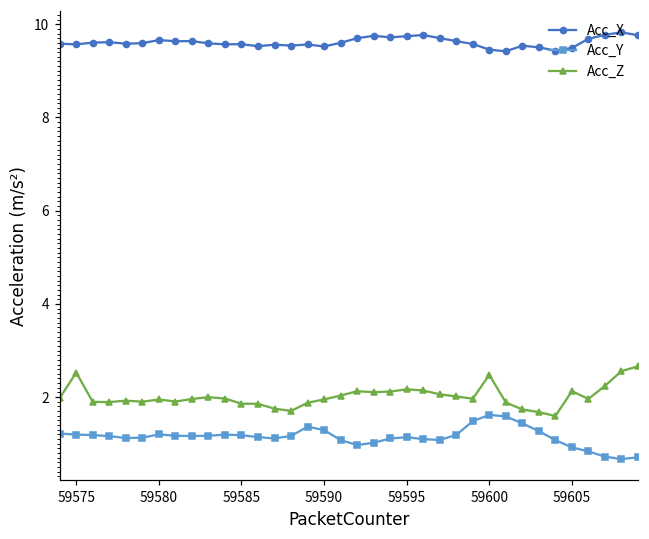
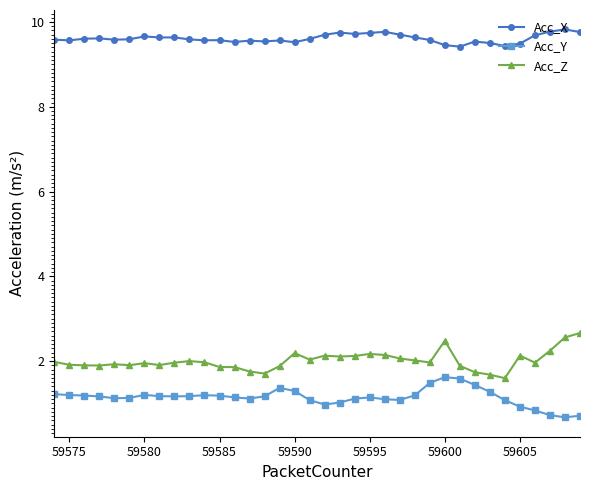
Acc_Z, 59575: 2.5 -> 1.9
Acc_Z, 59590: 2.0 -> 2.2
